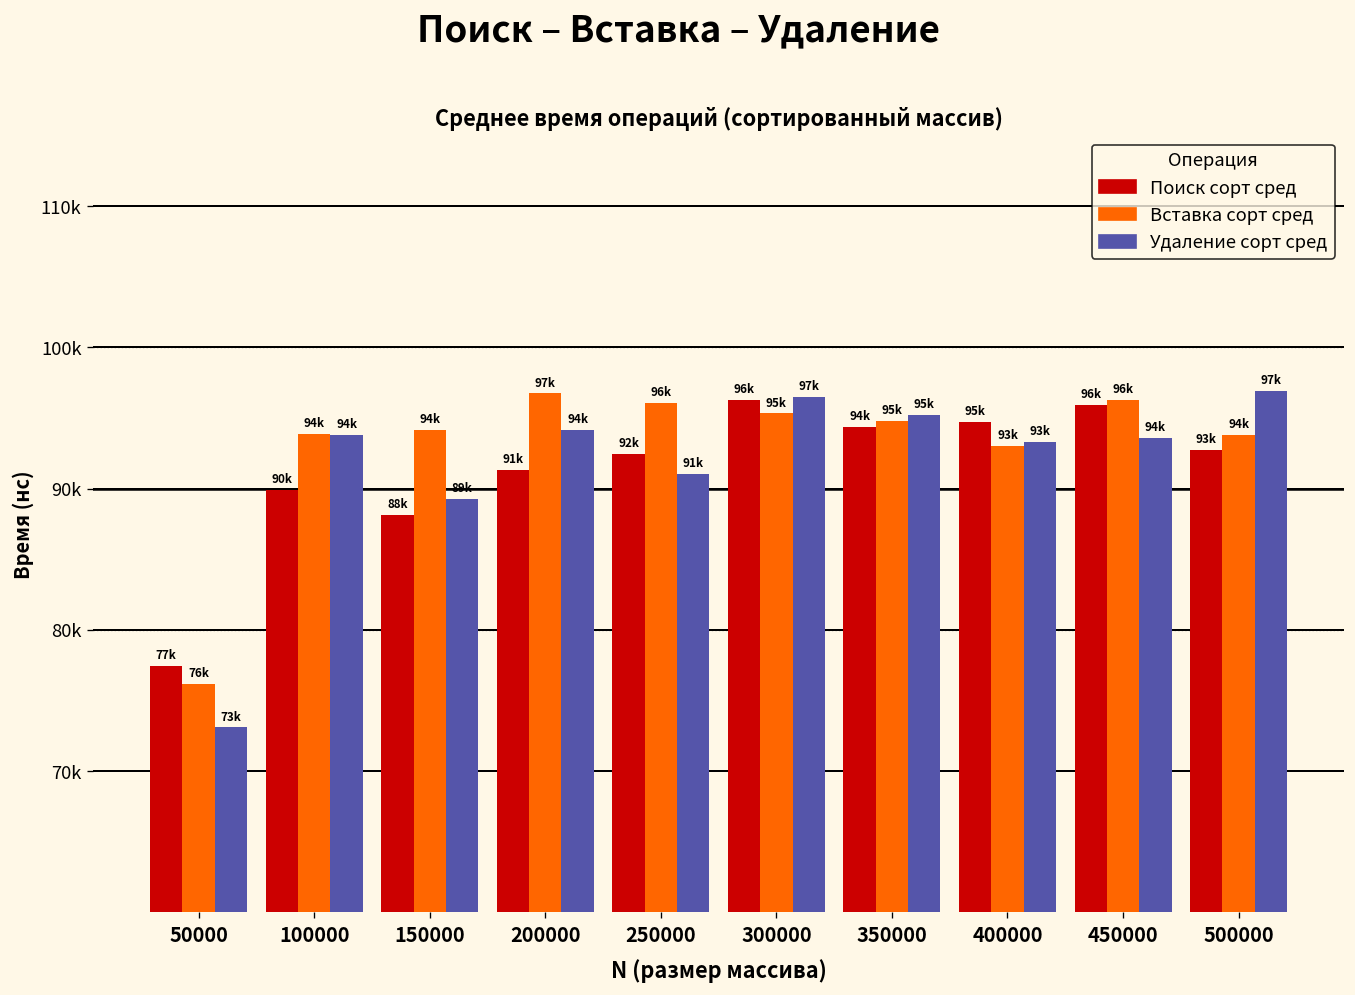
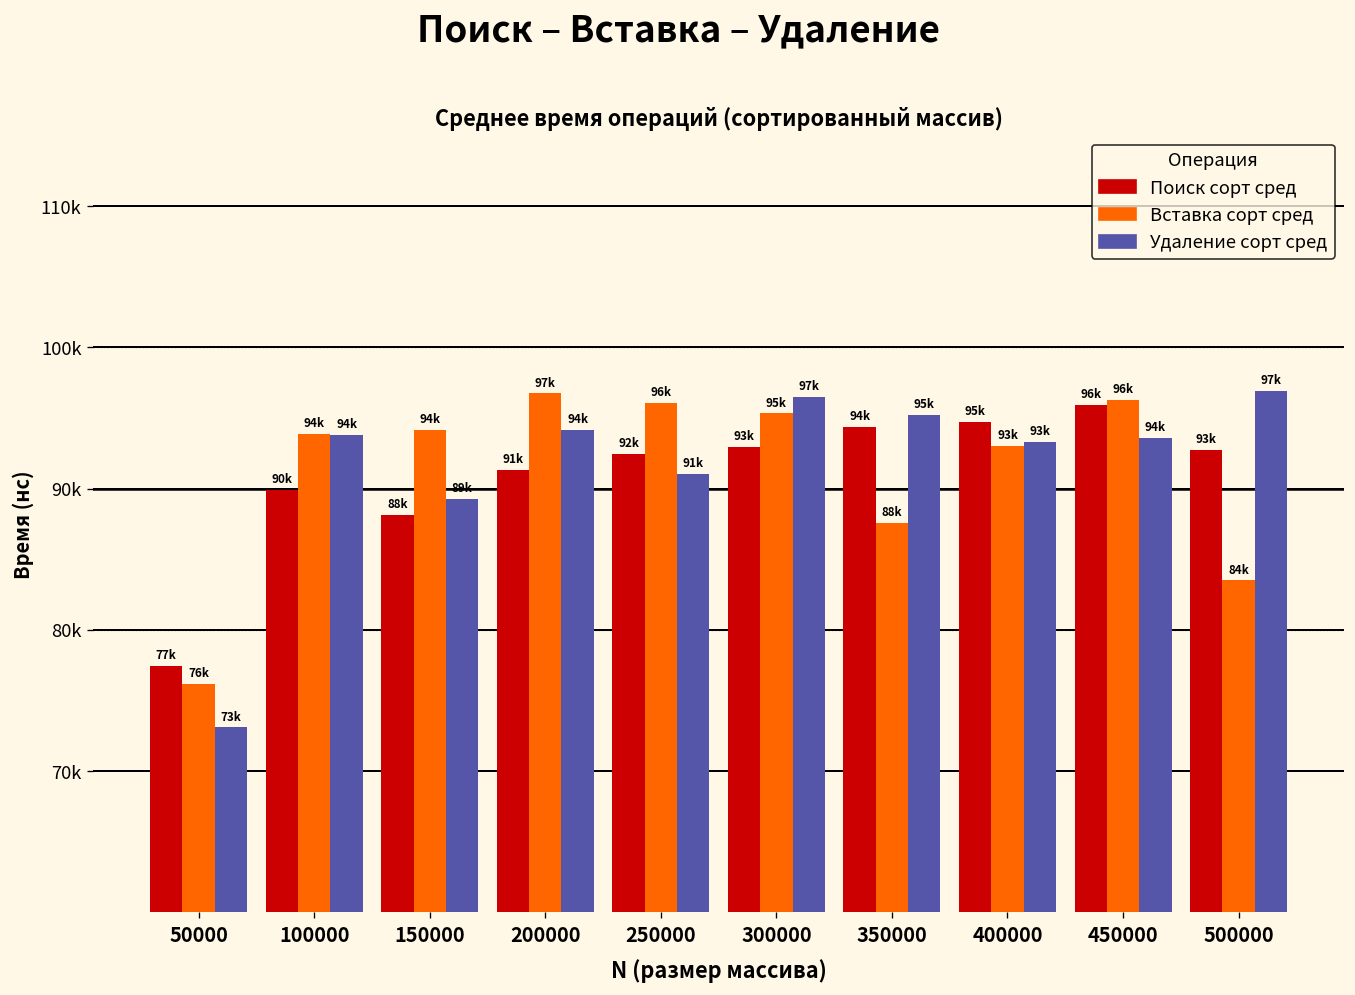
Поиск сорт сред, 300000: 96k -> 93k
Вставка сорт сред, 350000: 95k -> 88k
Вставка сорт сред, 500000: 94k -> 84k
